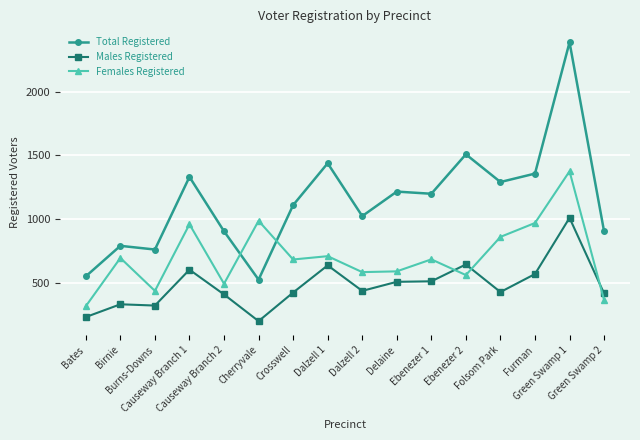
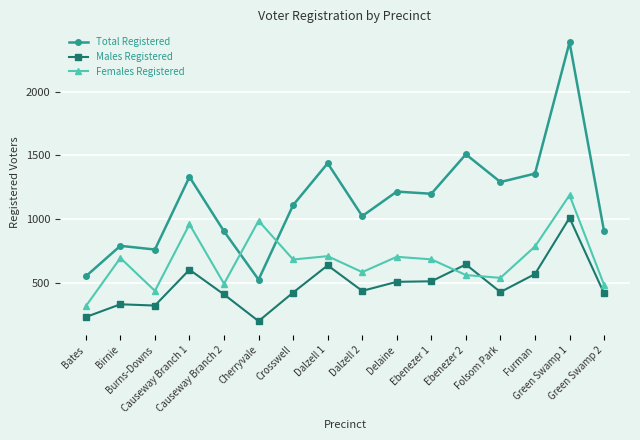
Females Registered, Delaine: 590 -> 710
Females Registered, Folsom Park: 860 -> 540
Females Registered, Furman: 970 -> 790
Females Registered, Green Swamp 1: 1380 -> 1190
Females Registered, Green Swamp 2: 370 -> 490
